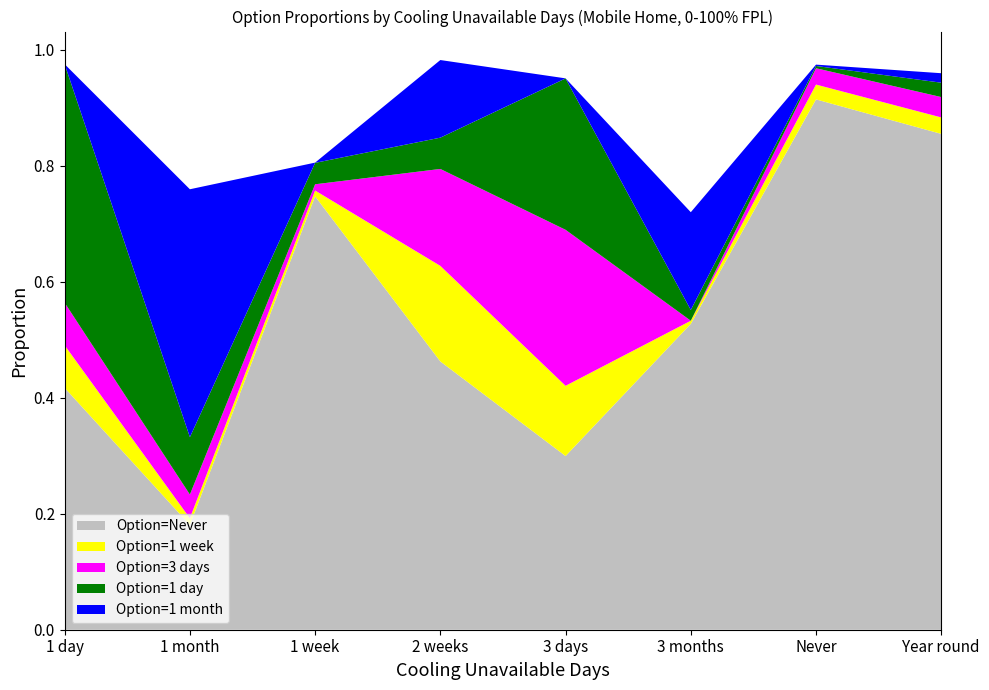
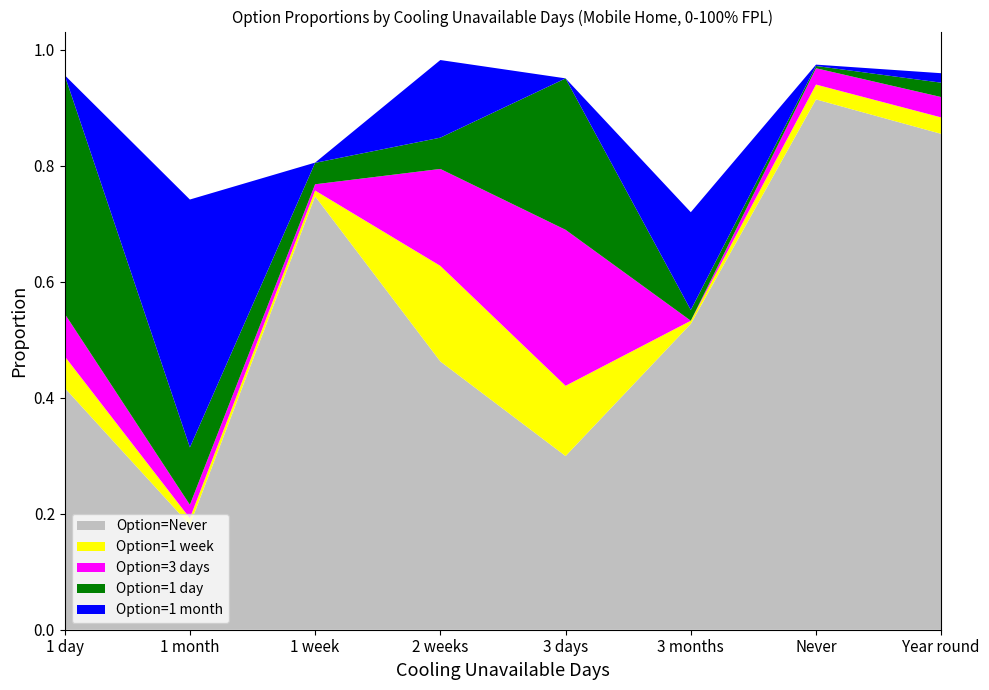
Option=1 week, 1 day: 0.07 -> 0.05
Option=3 days, 1 month: 0.04 -> 0.02
